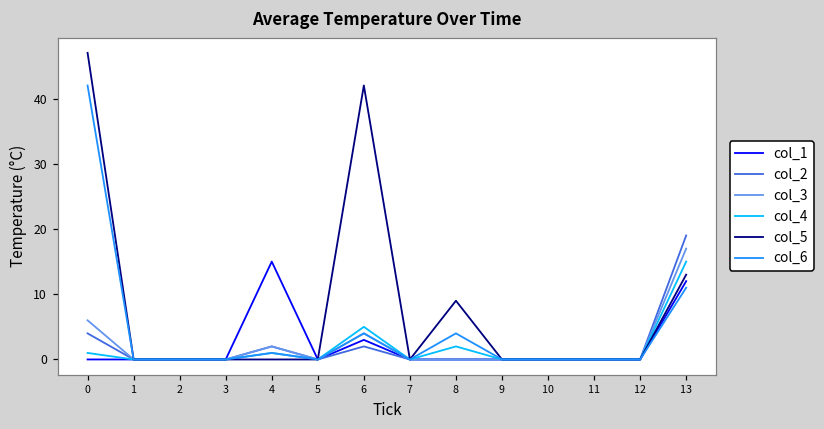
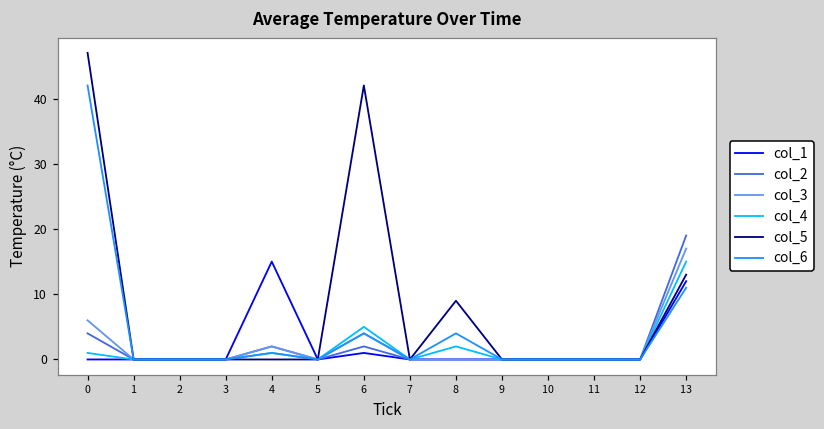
col_1, 6: 3 -> 1
